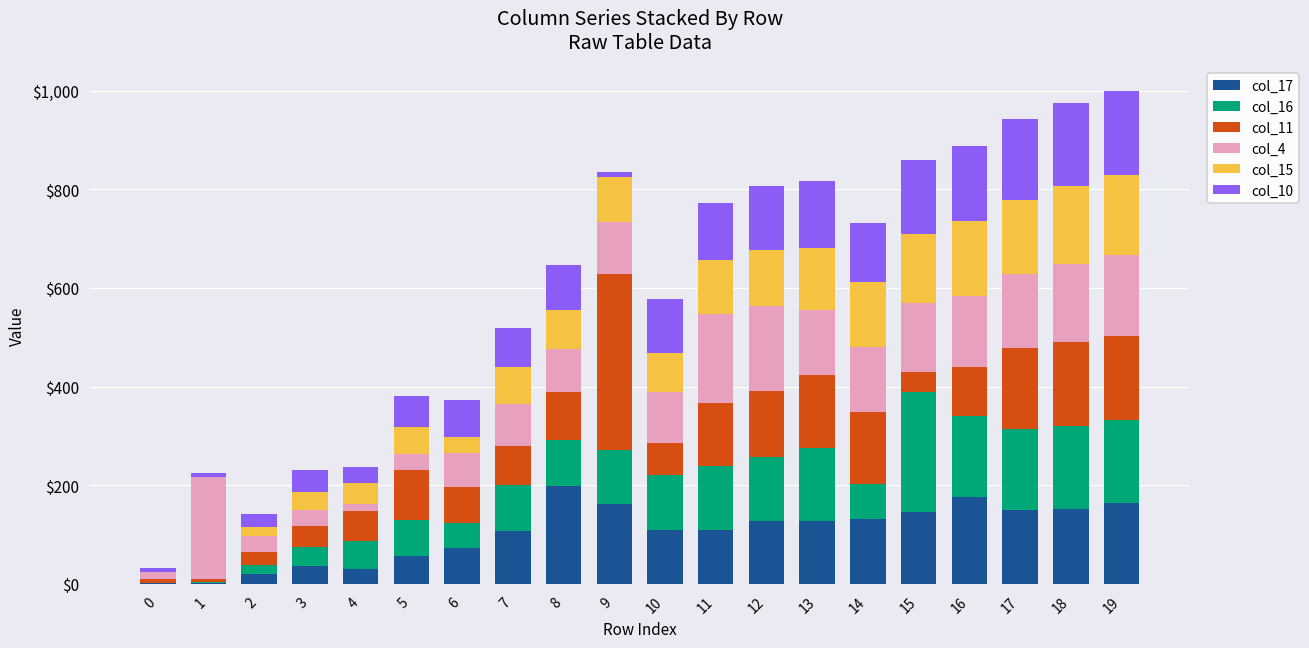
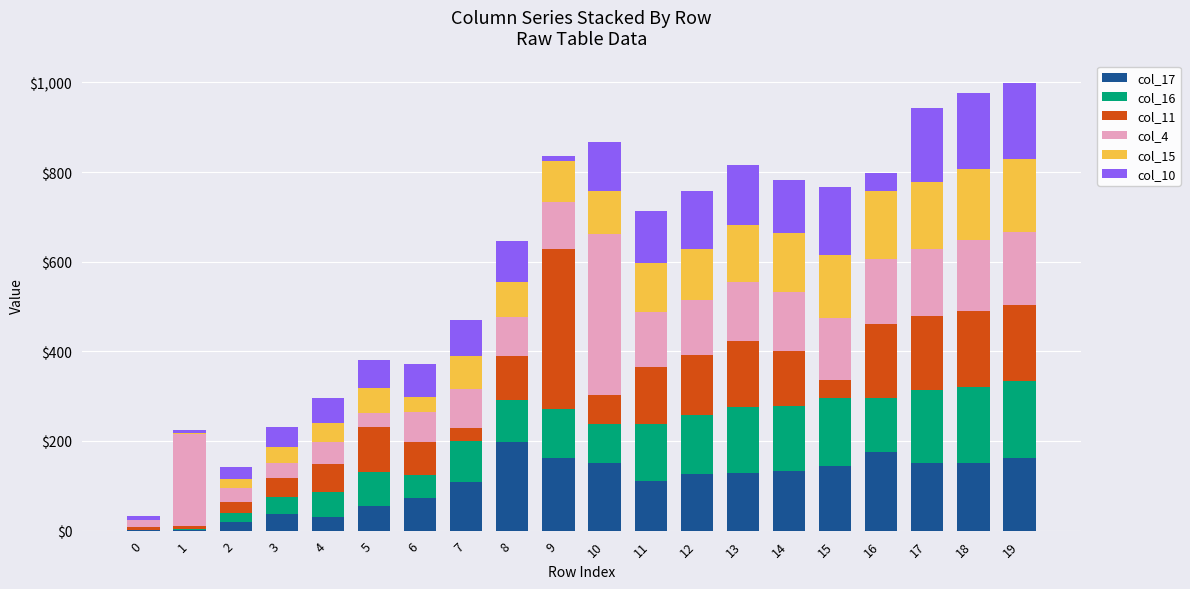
col_4, 4: $10 -> $50
col_10, 4: $30 -> $60
col_11, 7: $80 -> $30
col_17, 10: $110 -> $150
col_16, 10: $110 -> $90
col_4, 10: $100 -> $360
col_15, 10: $80 -> $100
col_4, 11: $180 -> $120
col_4, 12: $170 -> $120
col_16, 14: $70 -> $150
col_11, 14: $150 -> $120
col_16, 15: $250 -> $150
col_16, 16: $170 -> $120
col_11, 16: $100 -> $170
col_10, 16: $150 -> $40
